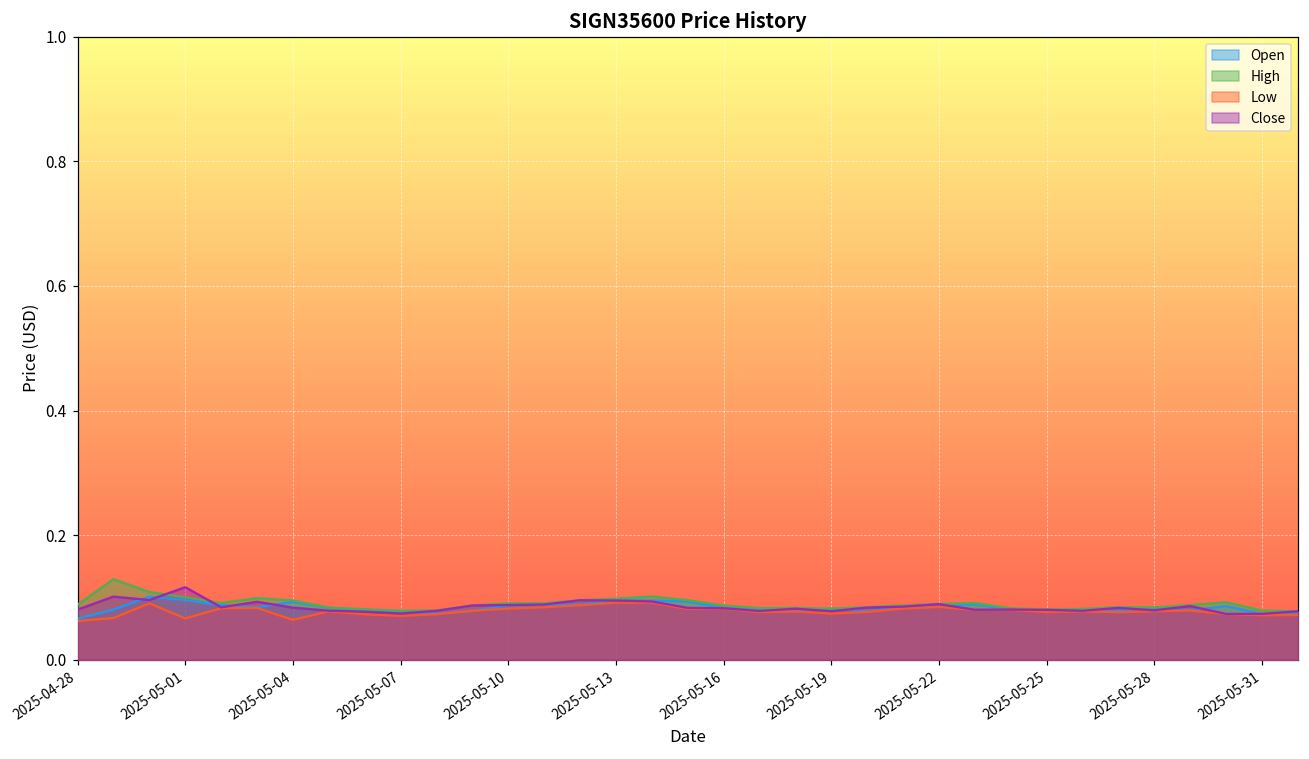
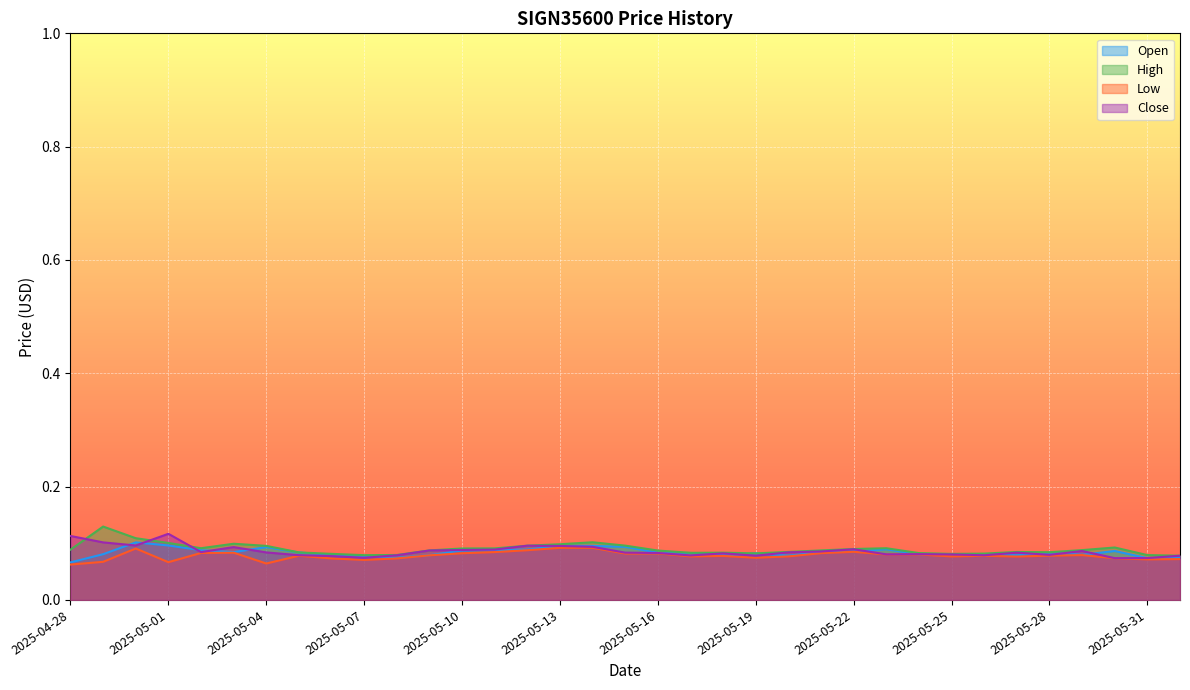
Close, 2025-04-28: 0.08 -> 0.11
